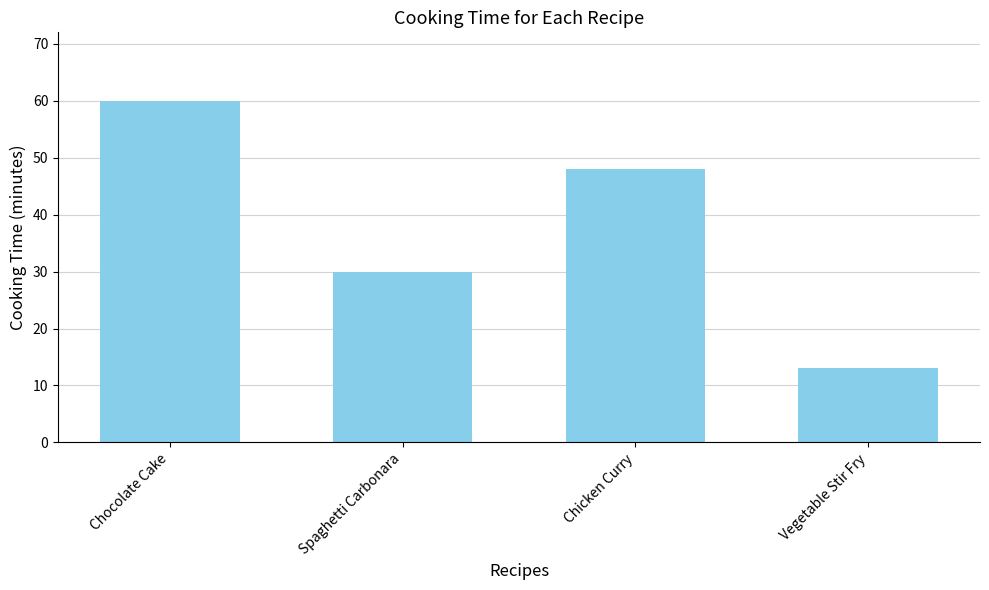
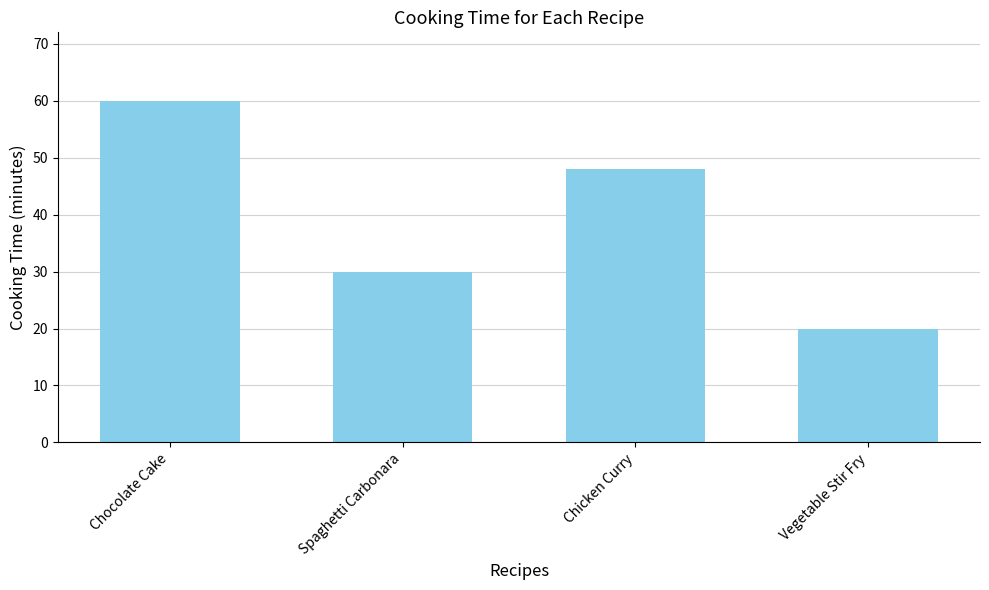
Vegetable Stir Fry: 13 -> 20
